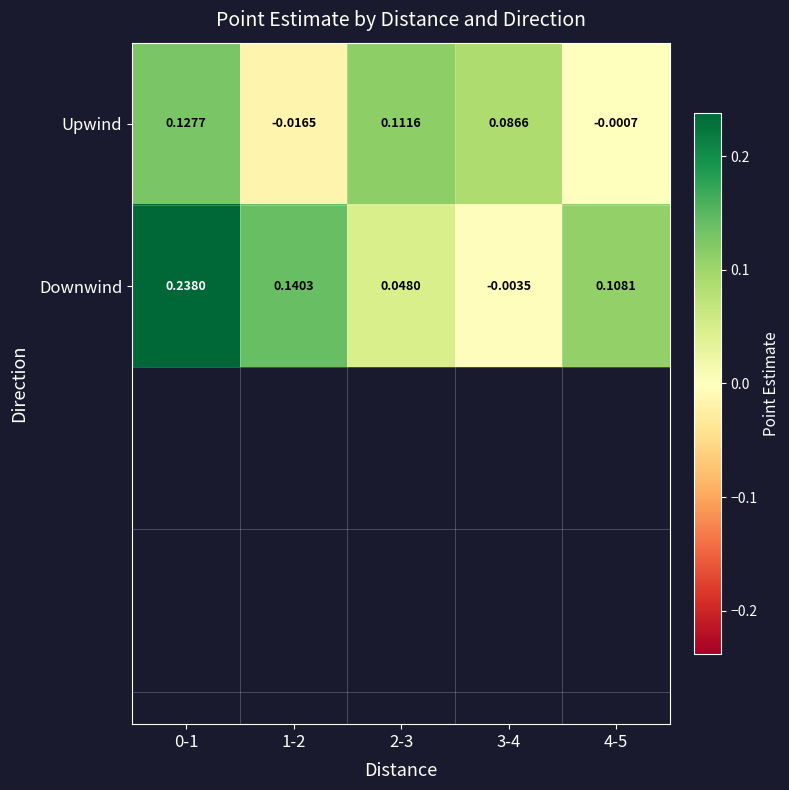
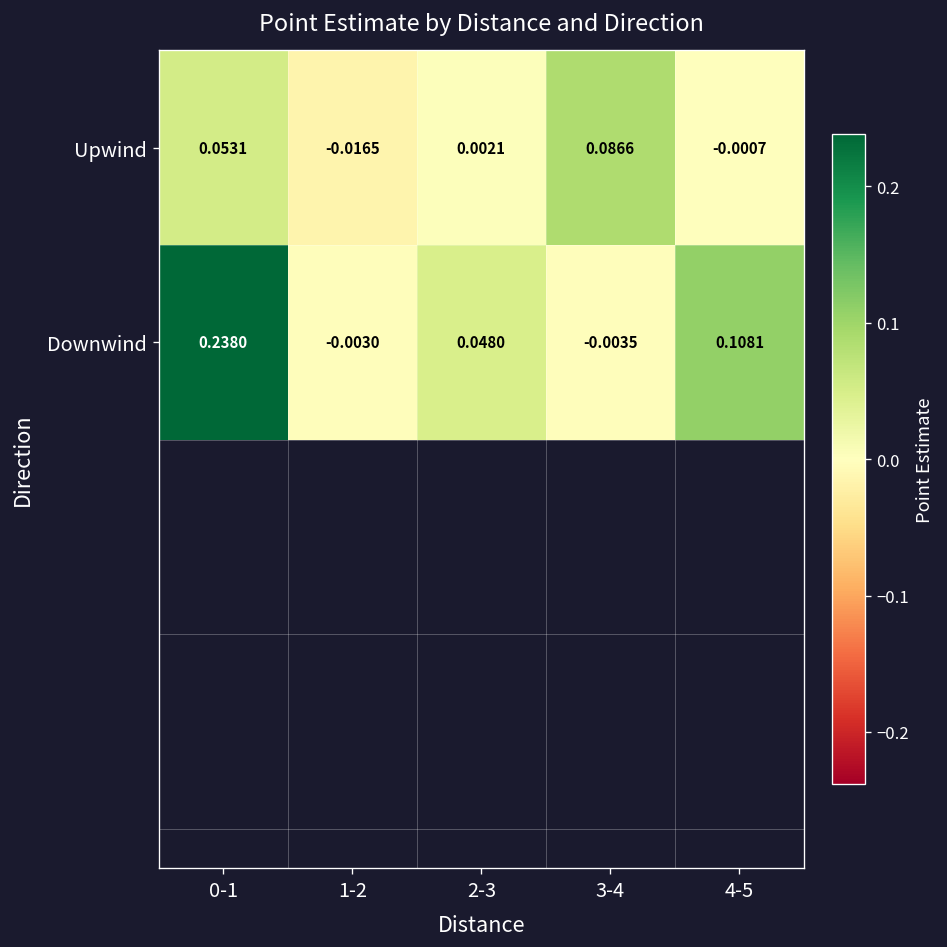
Upwind, 0-1: 0.1277 -> 0.0531
Upwind, 2-3: 0.1116 -> 0.0021
Downwind, 1-2: 0.1403 -> -0.0030
